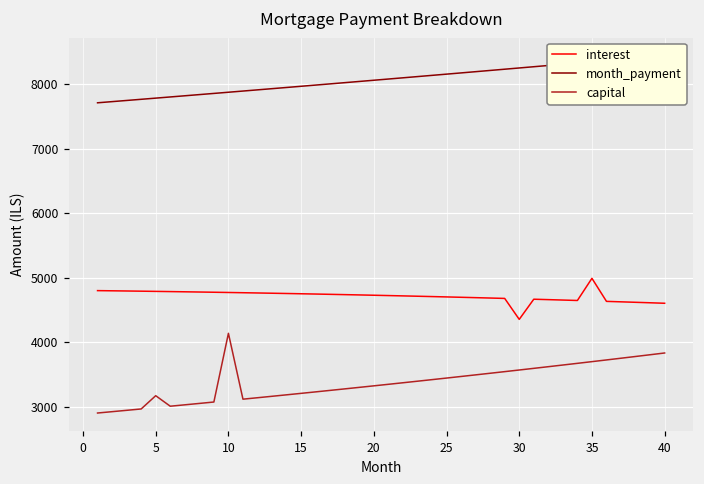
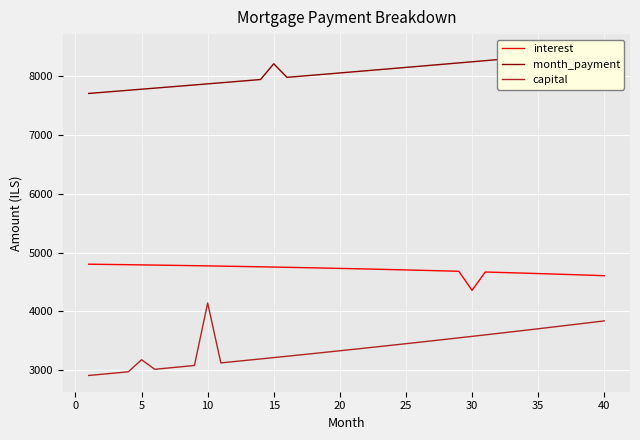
month_payment, 15: 8000 -> 8200
interest, 35: 5000 -> 4600
